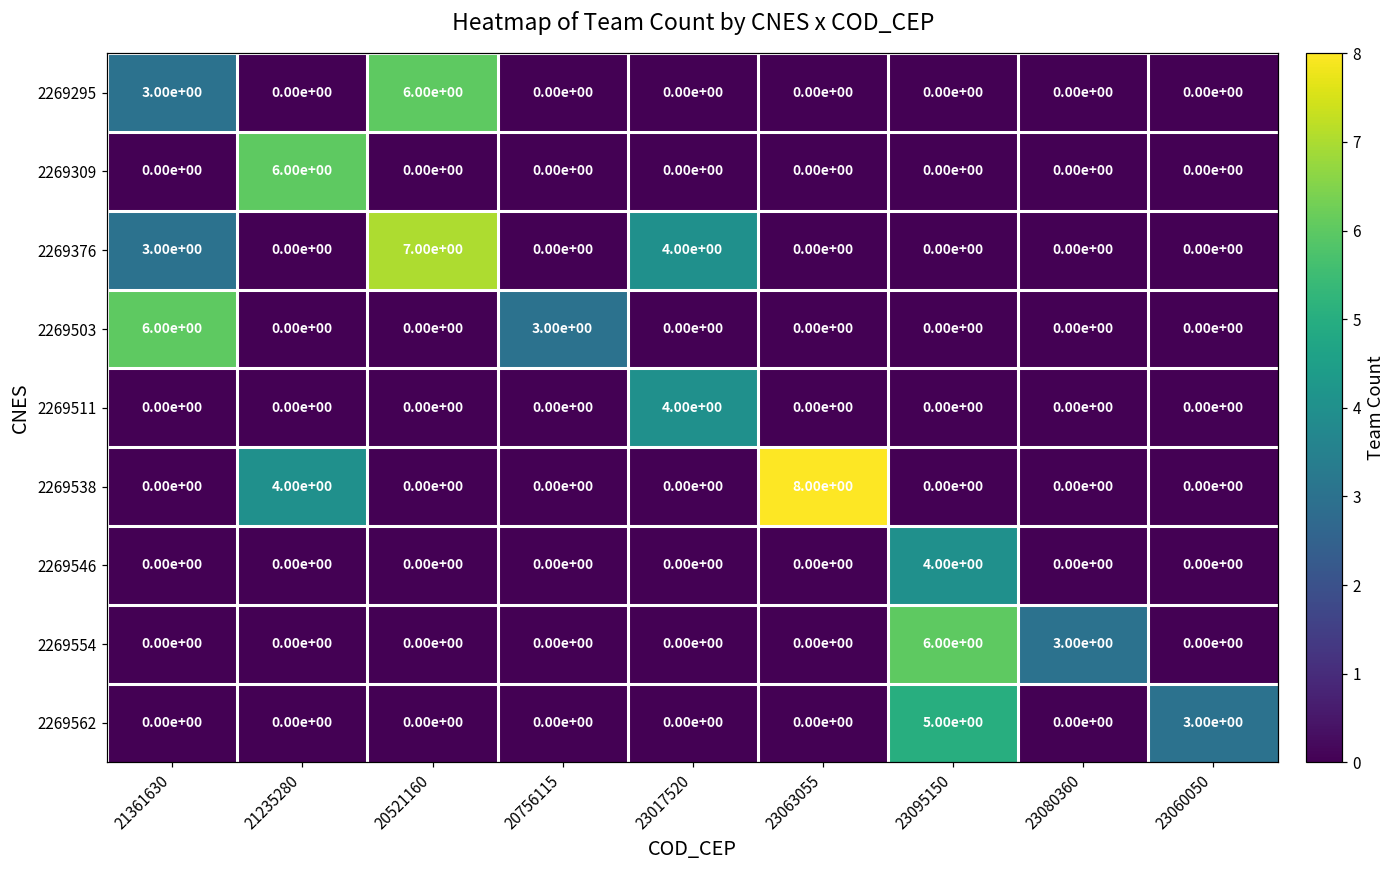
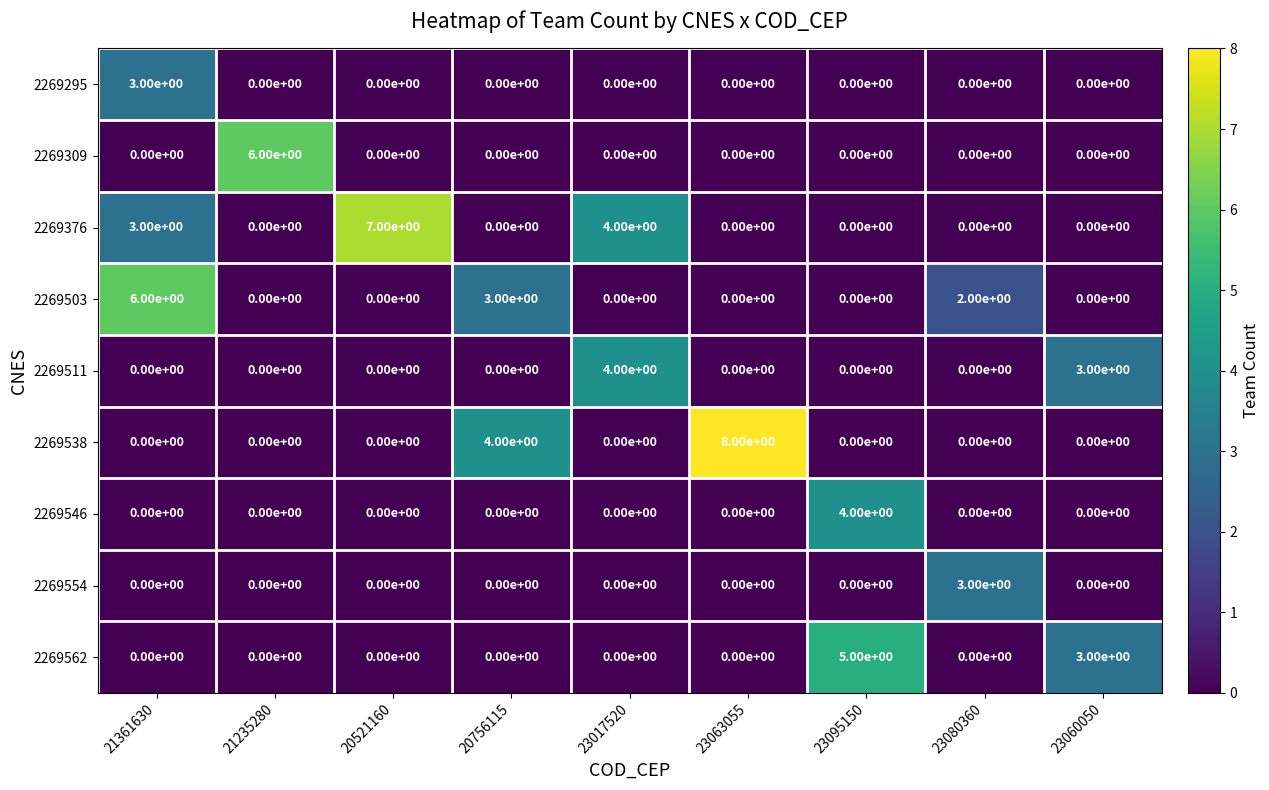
2269295, 20521160: 6.00e+00 -> 0.00e+00
2269503, 23080360: 0.00e+00 -> 2.00e+00
2269511, 23060050: 0.00e+00 -> 3.00e+00
2269538, 21235280: 4.00e+00 -> 0.00e+00
2269538, 20756115: 0.00e+00 -> 4.00e+00
2269554, 23095150: 6.00e+00 -> 0.00e+00
